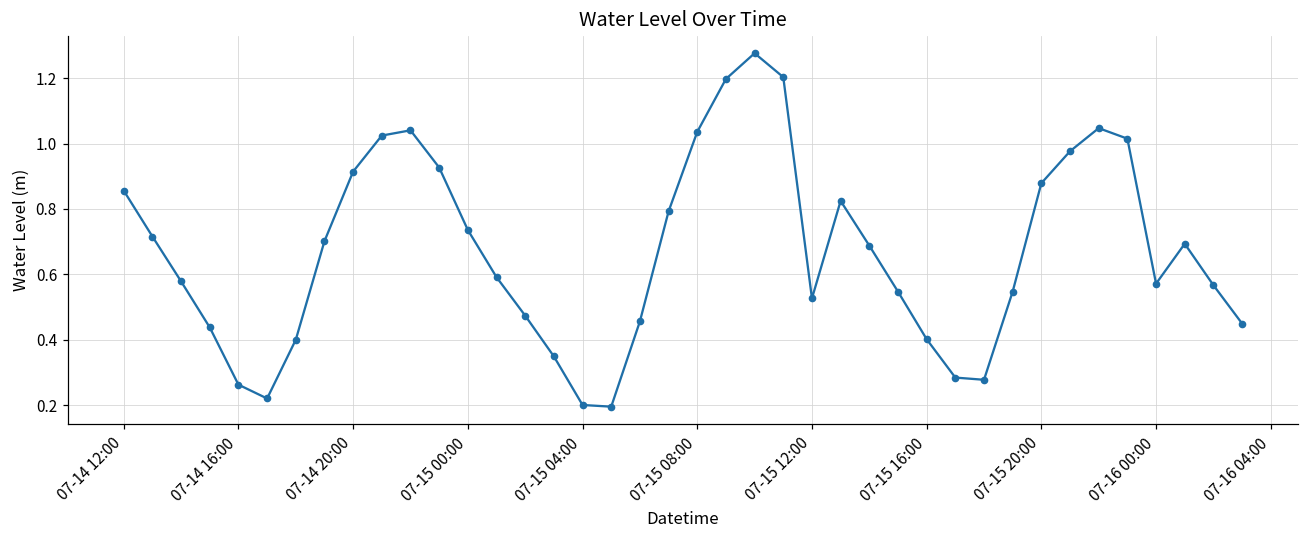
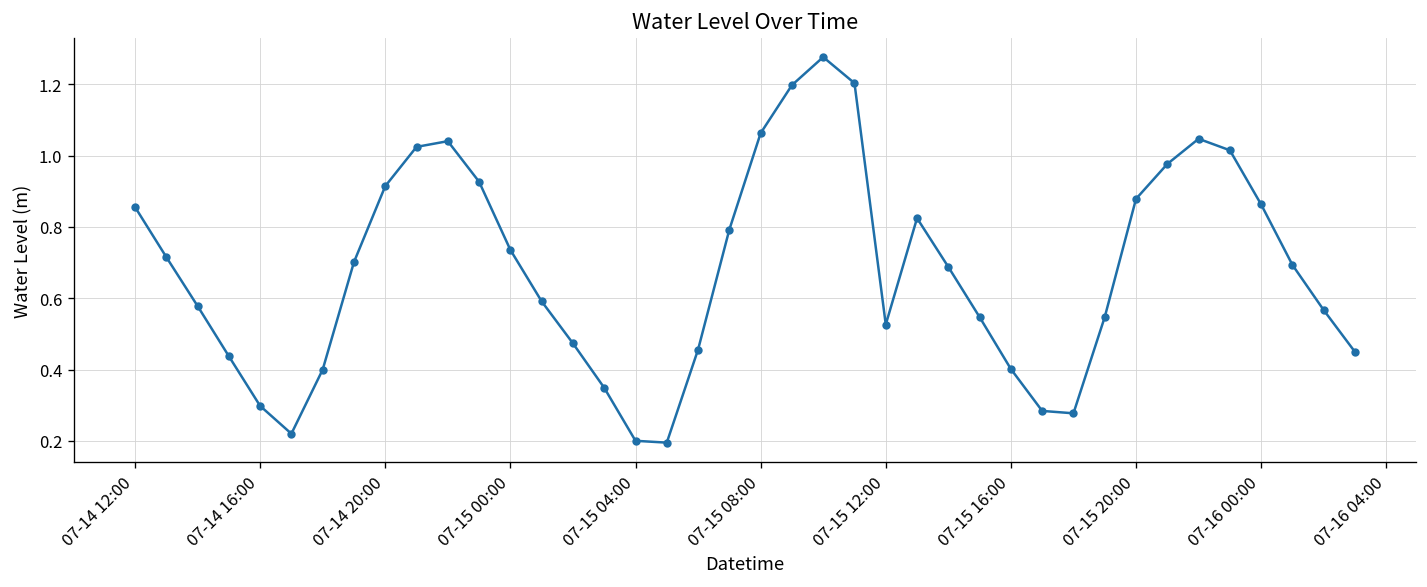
07-14 16:00: 0.26 -> 0.30
07-15 08:00: 1.04 -> 1.06
07-16 00:00: 0.57 -> 0.86
